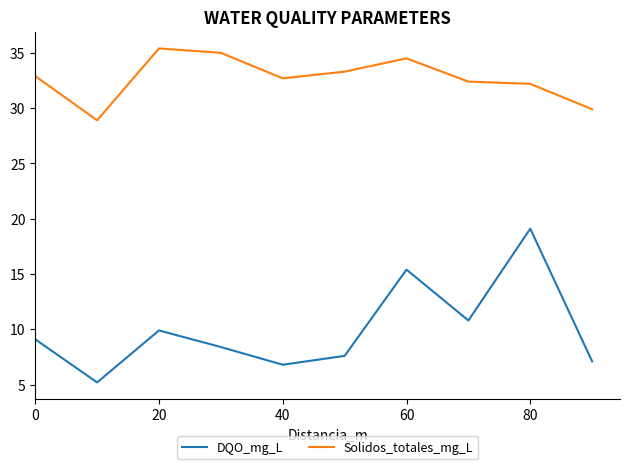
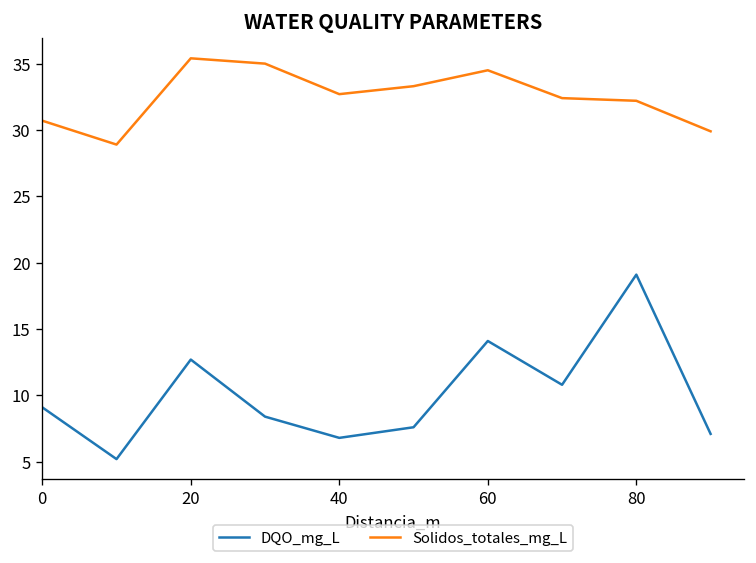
Solidos_totales_mg_L, 0: 32.9 -> 30.7
DQO_mg_L, 20: 9.9 -> 12.7
DQO_mg_L, 60: 15.4 -> 14.1
